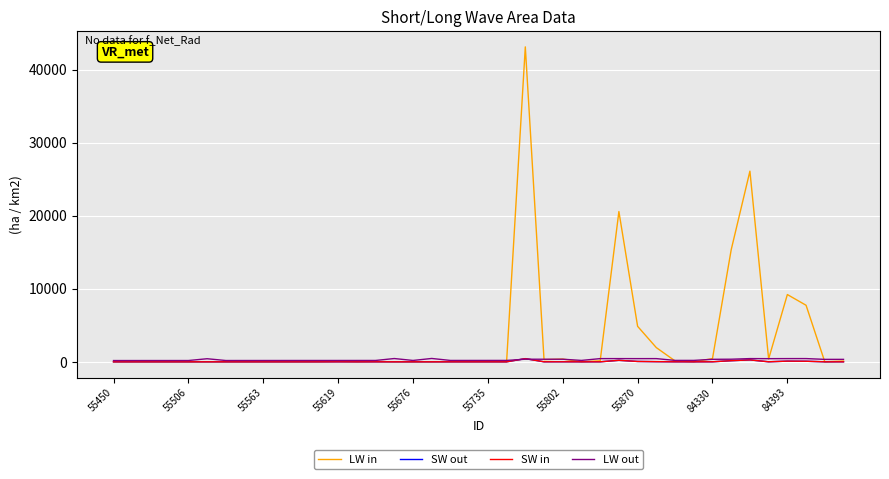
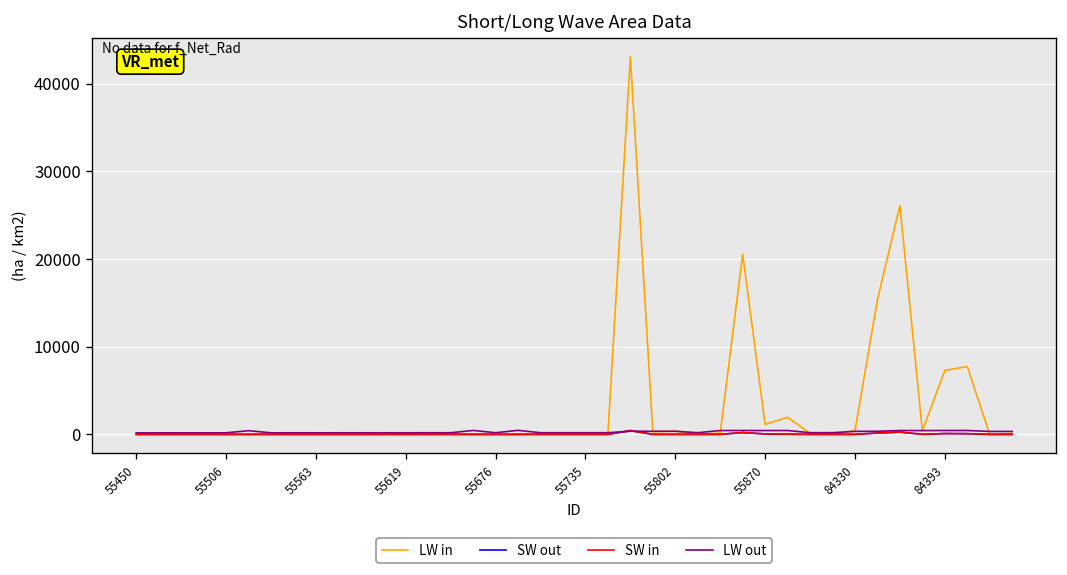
LW in, 55870: 5000 -> 1000
LW in, 84393: 9000 -> 7000
